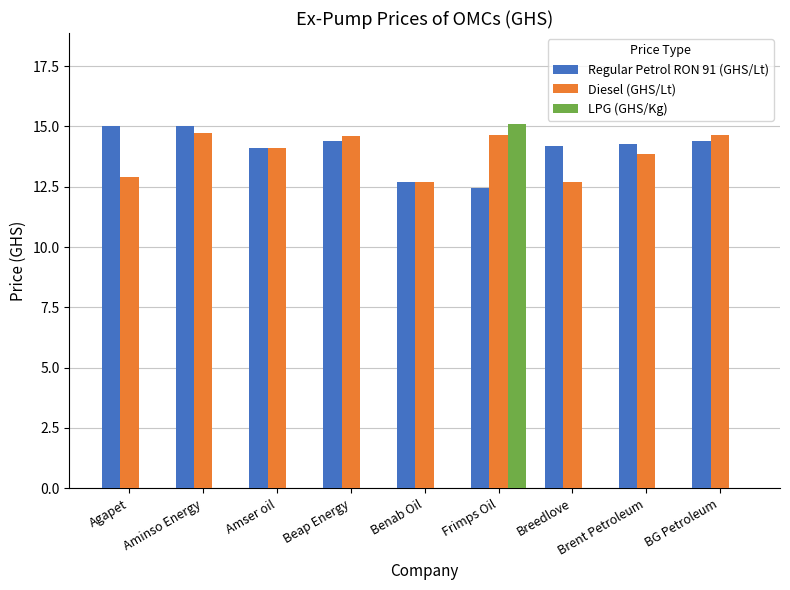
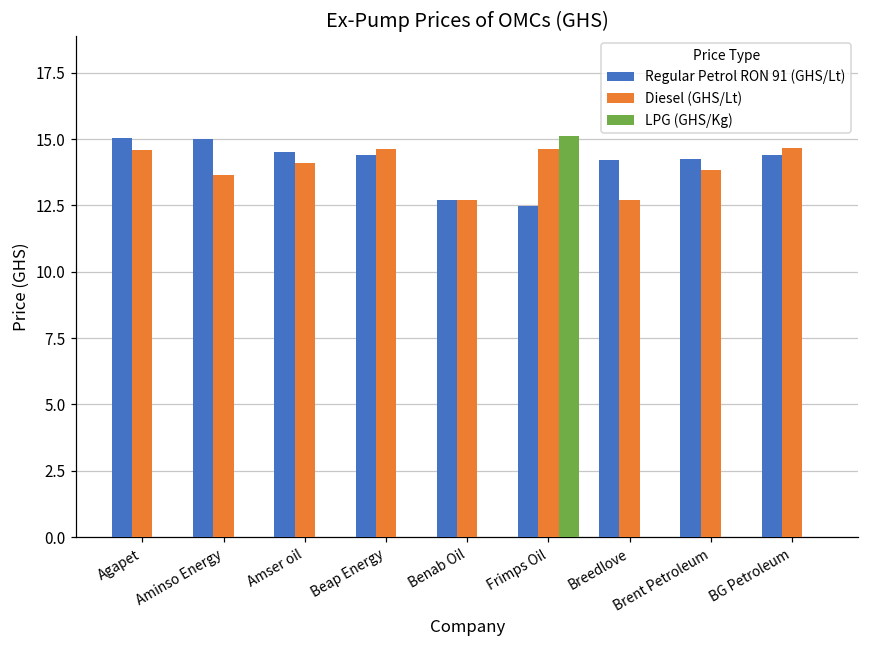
Diesel (GHS/Lt), Agapet: 12.9 -> 14.6
Diesel (GHS/Lt), Aminso Energy: 14.8 -> 13.7
Regular Petrol RON 91 (GHS/Lt), Amser oil: 14.1 -> 14.5
